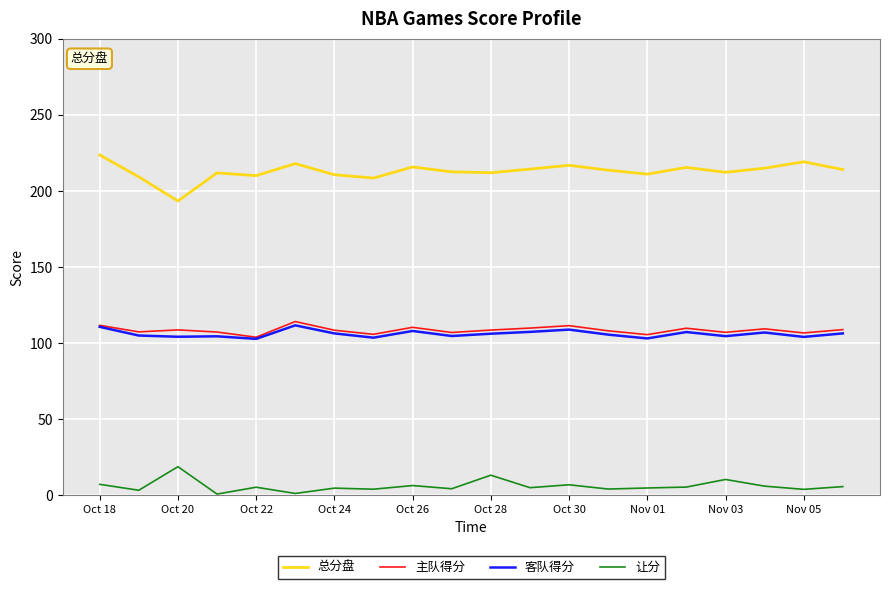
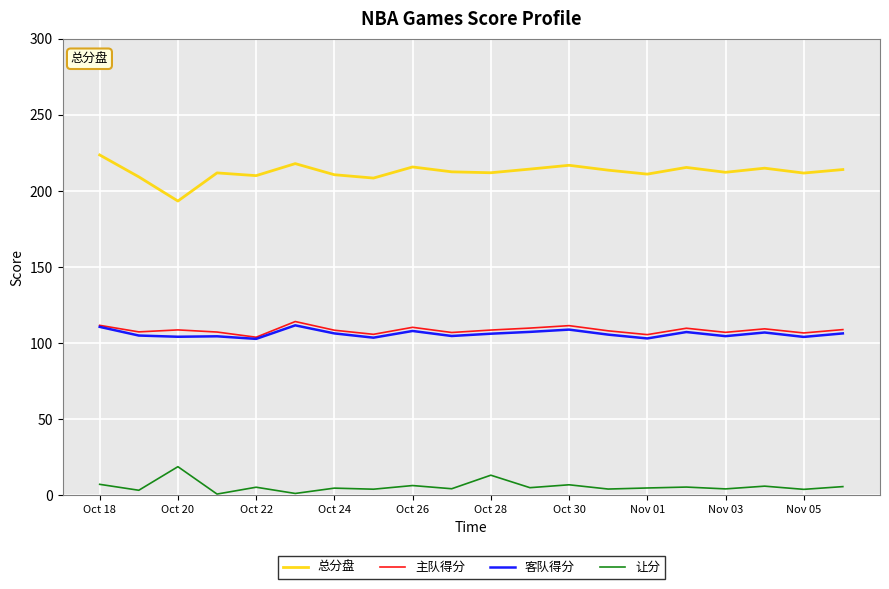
让分, Nov 03: 10 -> 4
总分盘, Nov 05: 219 -> 212
